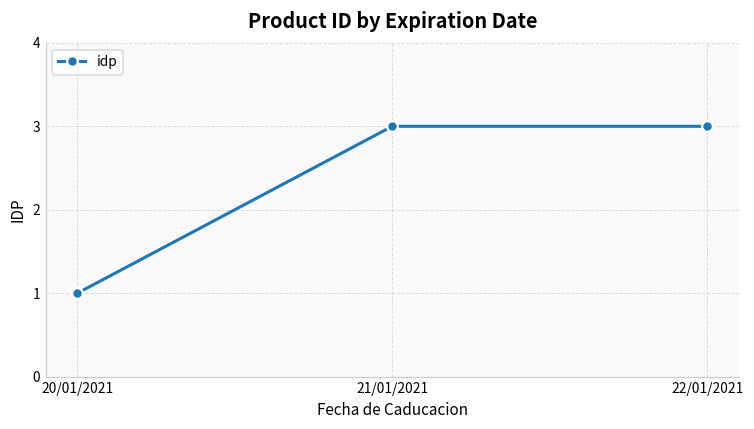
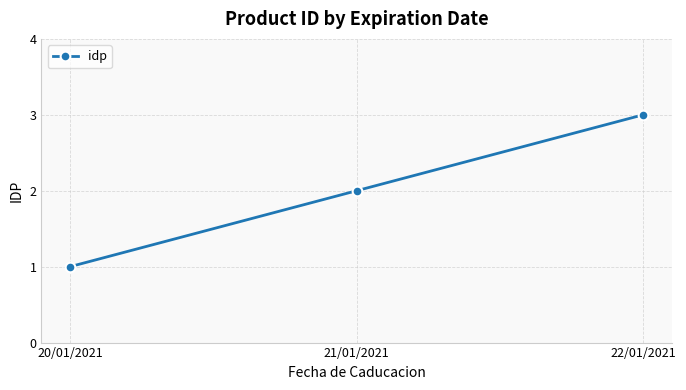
21/01/2021: 3 -> 2
